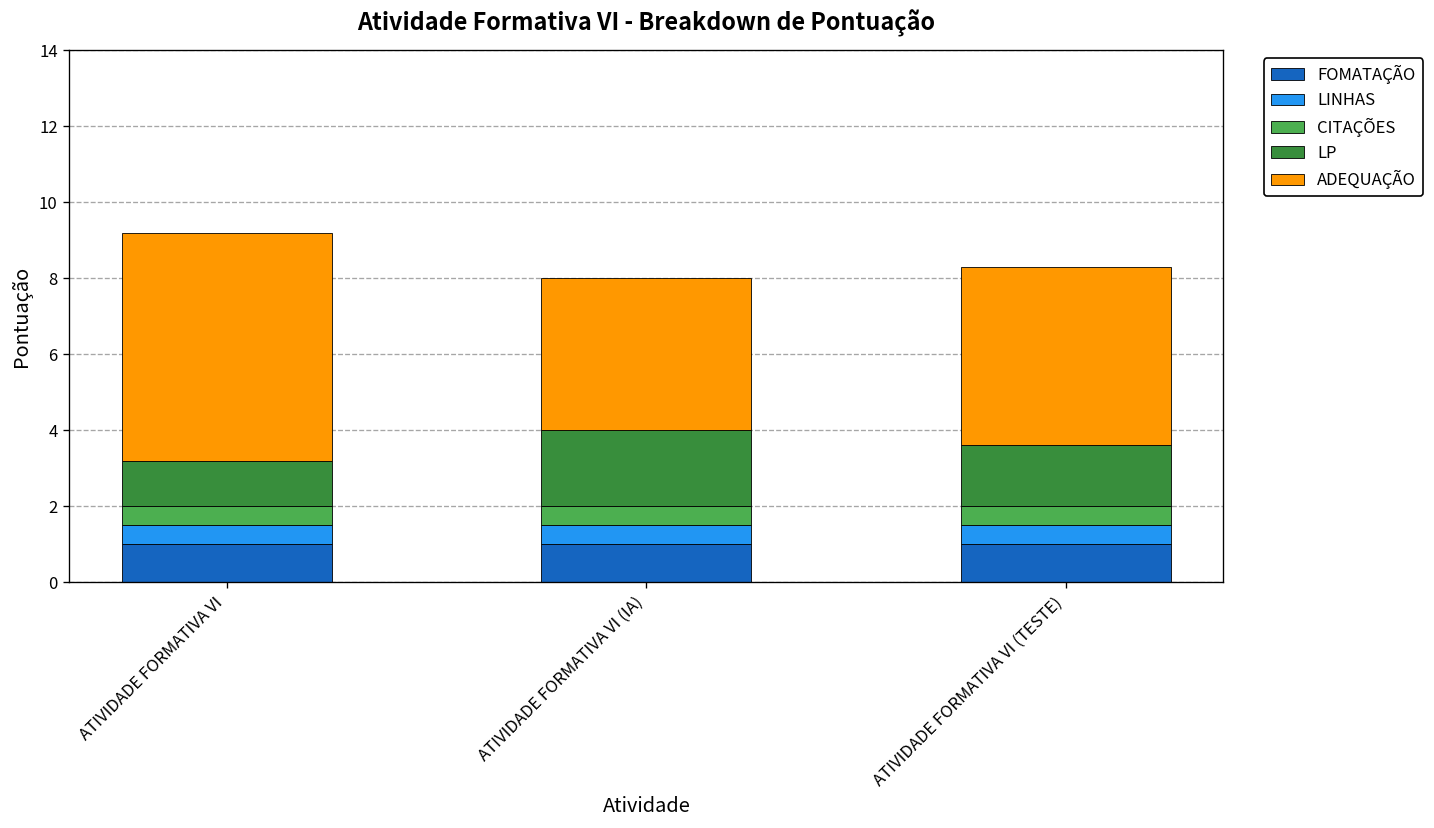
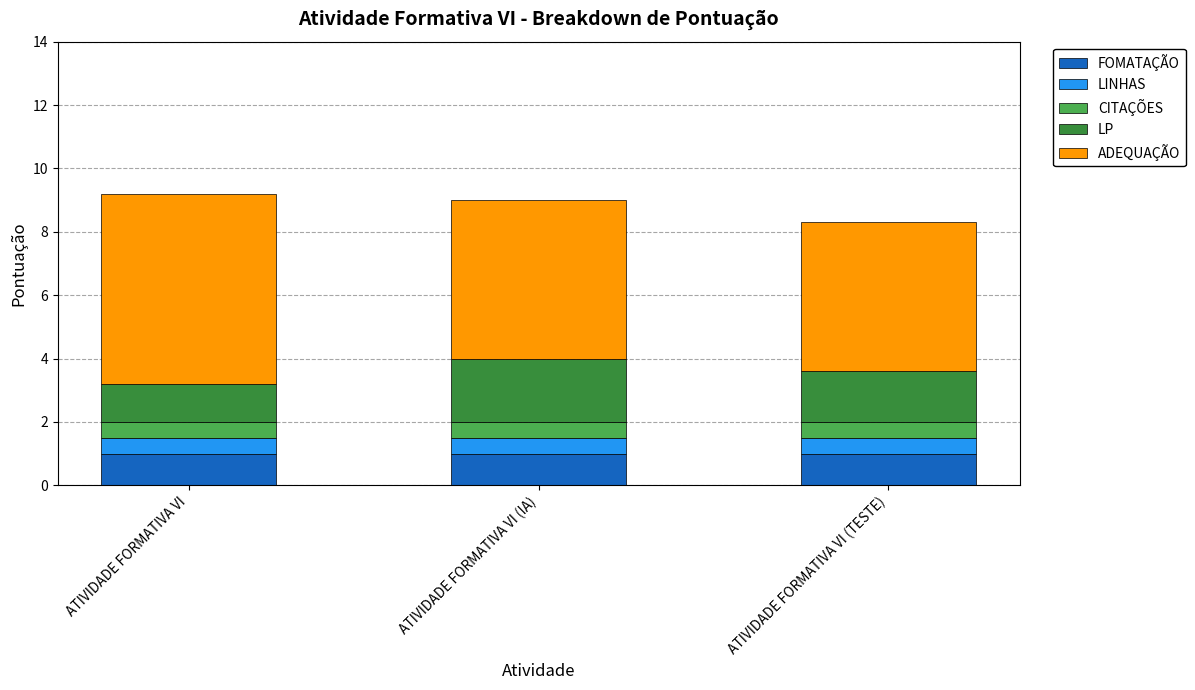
ADEQUAÇÃO, ATIVIDADE FORMATIVA VI (IA): 4 -> 5
